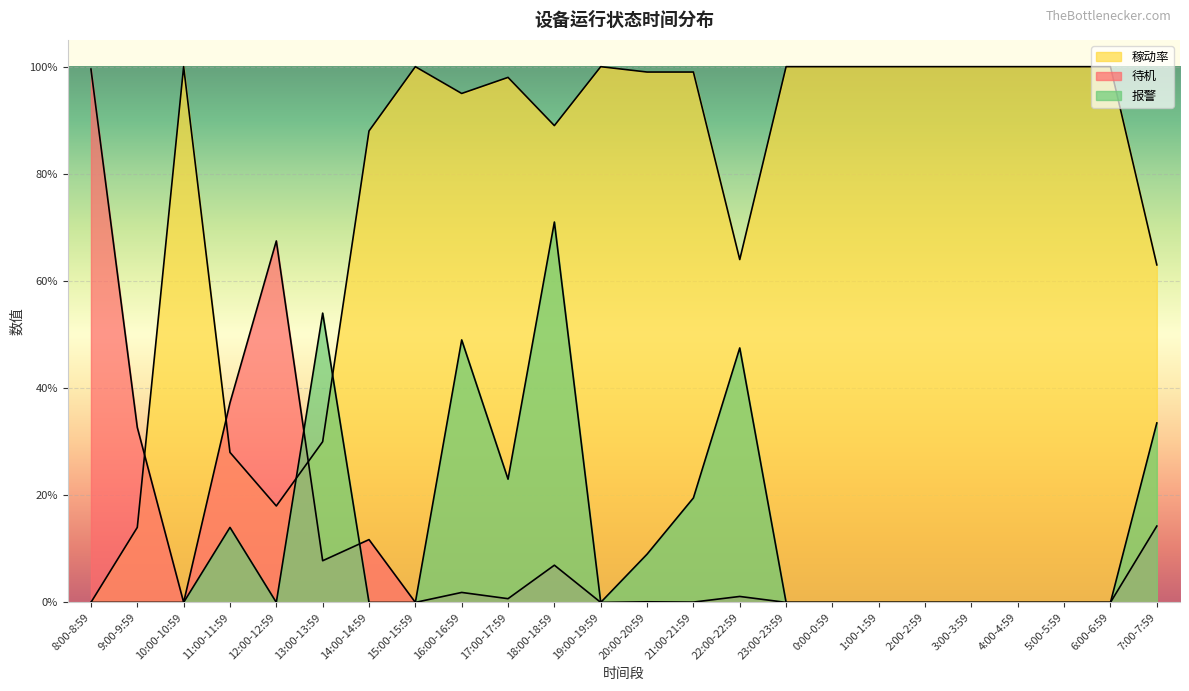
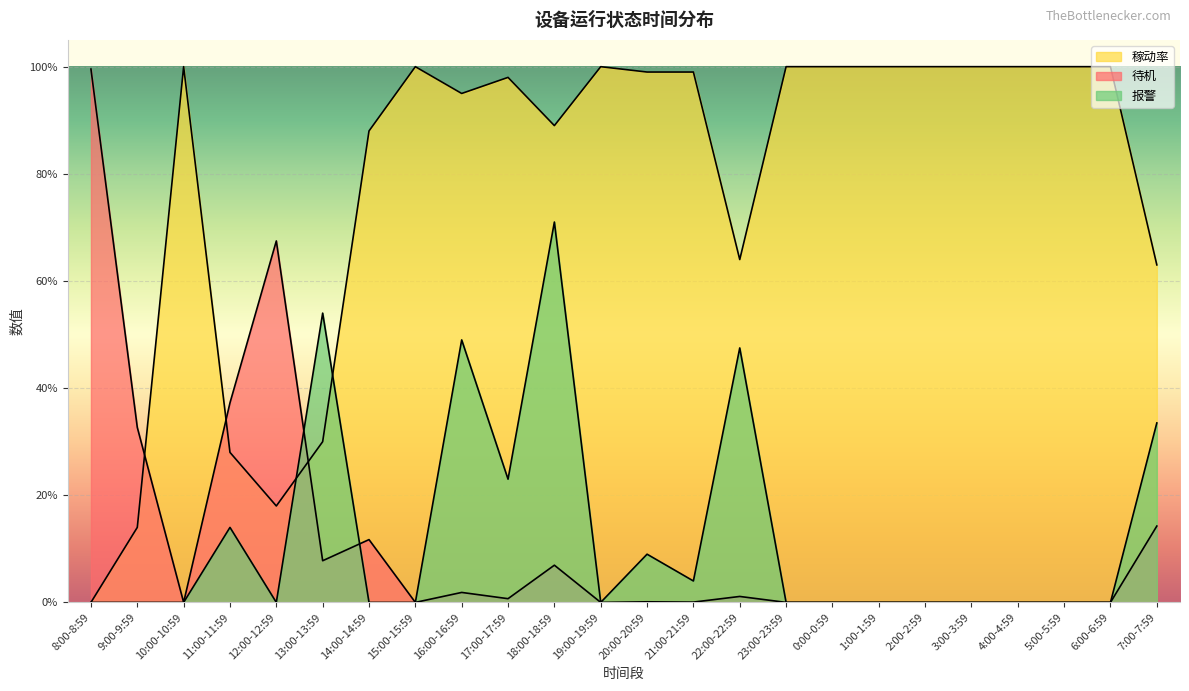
报警, 21:00-21:59: 20% -> 4%
